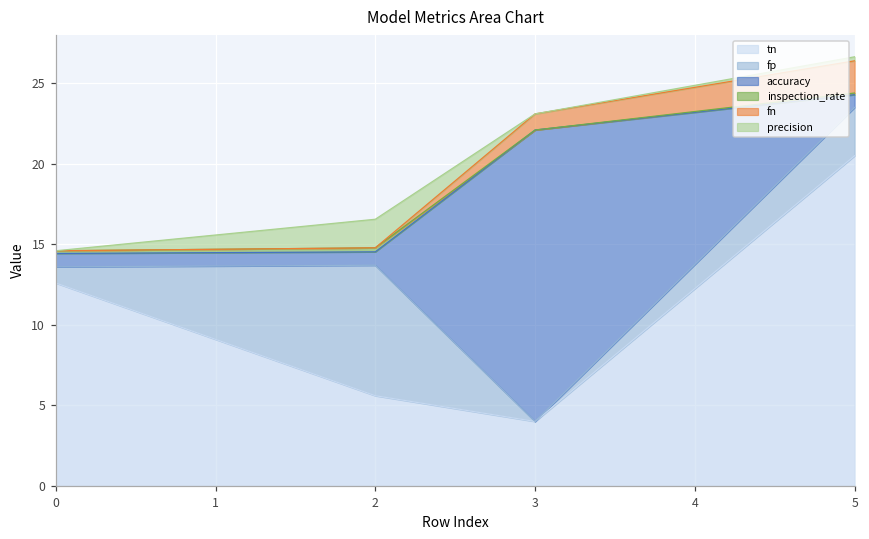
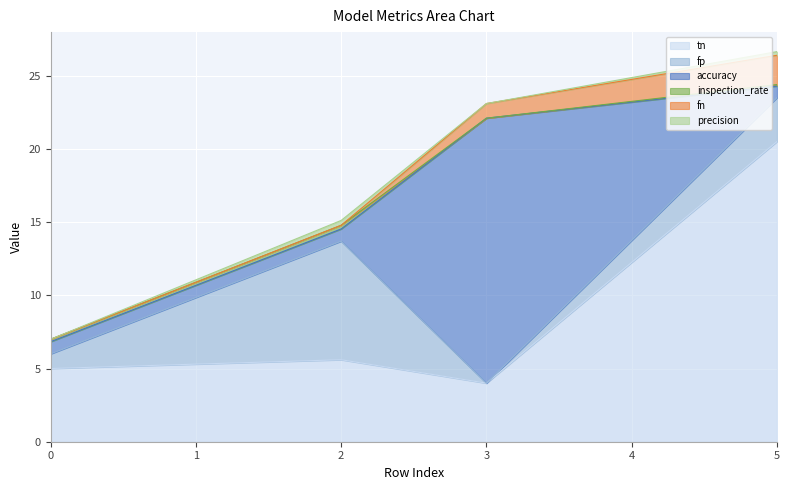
tn, 0: 12.6 -> 5.0
precision, 2: 1.8 -> 0.3
